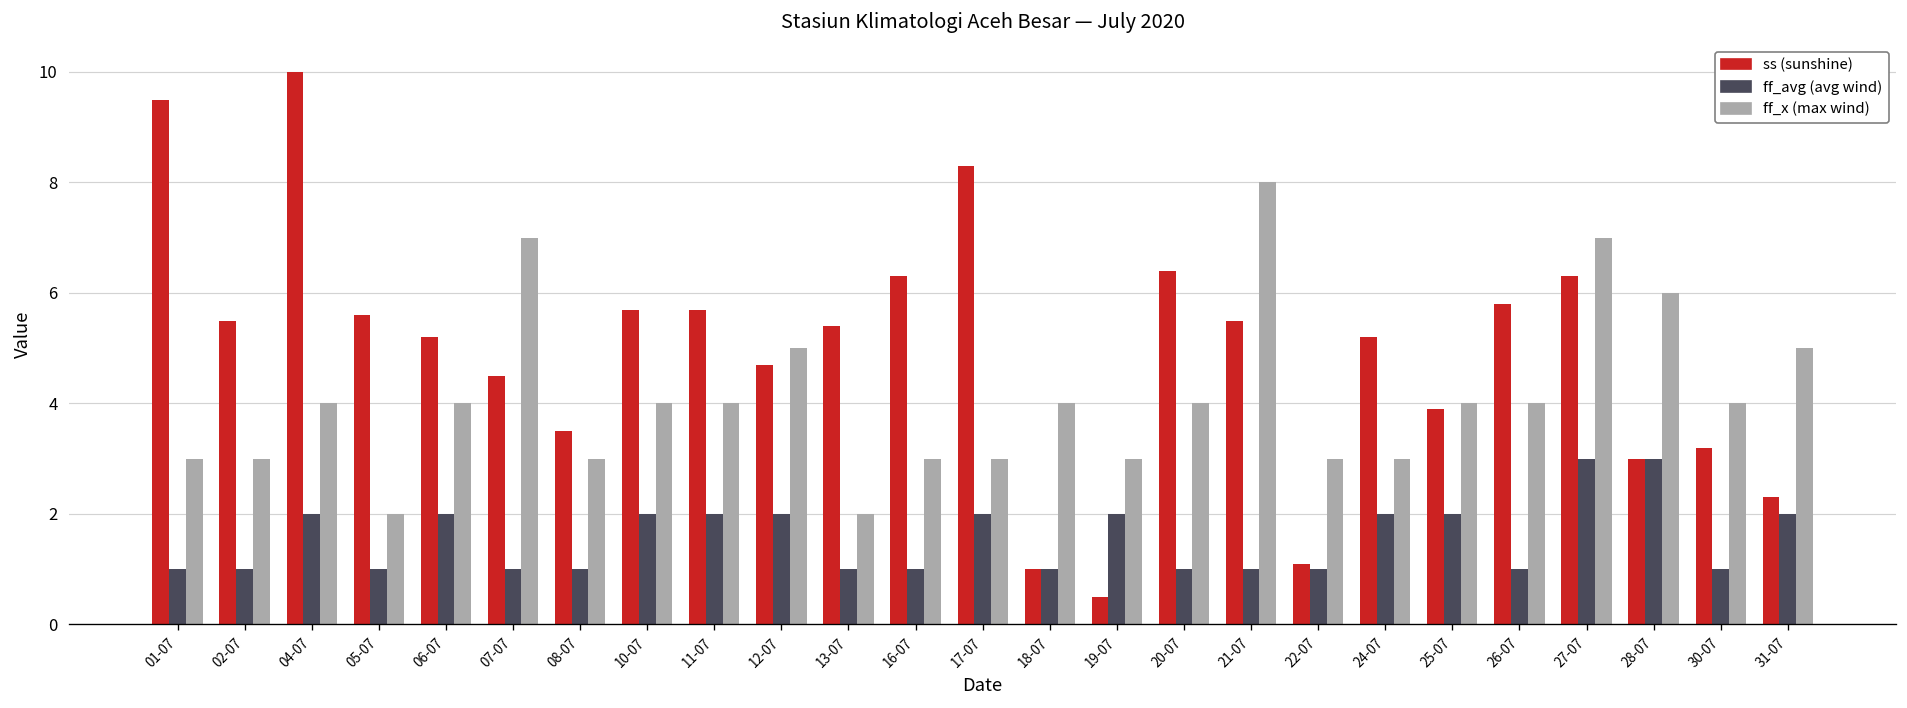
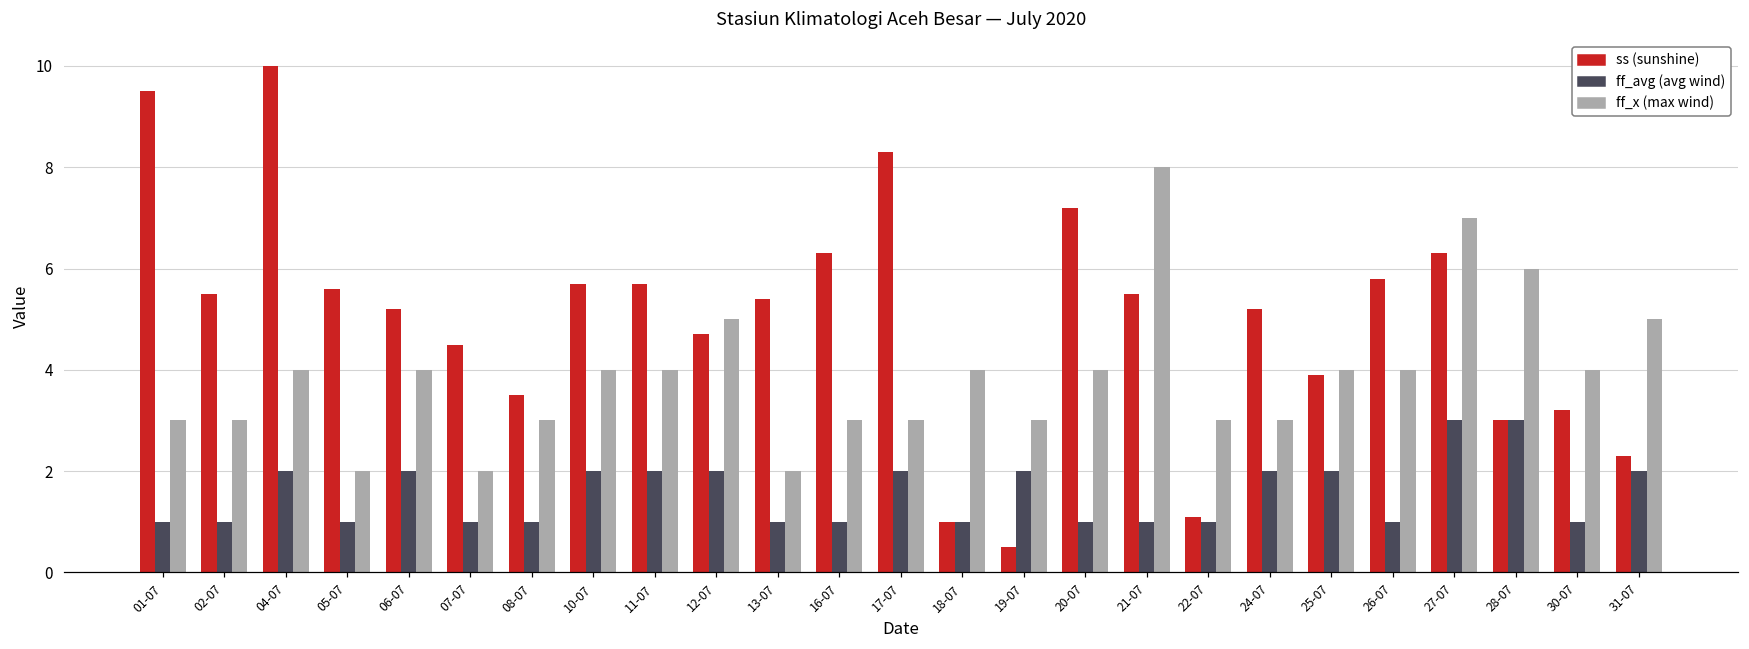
ff_x (max wind), 07-07: 7 -> 2
ss (sunshine), 20-07: 6.4 -> 7.2
